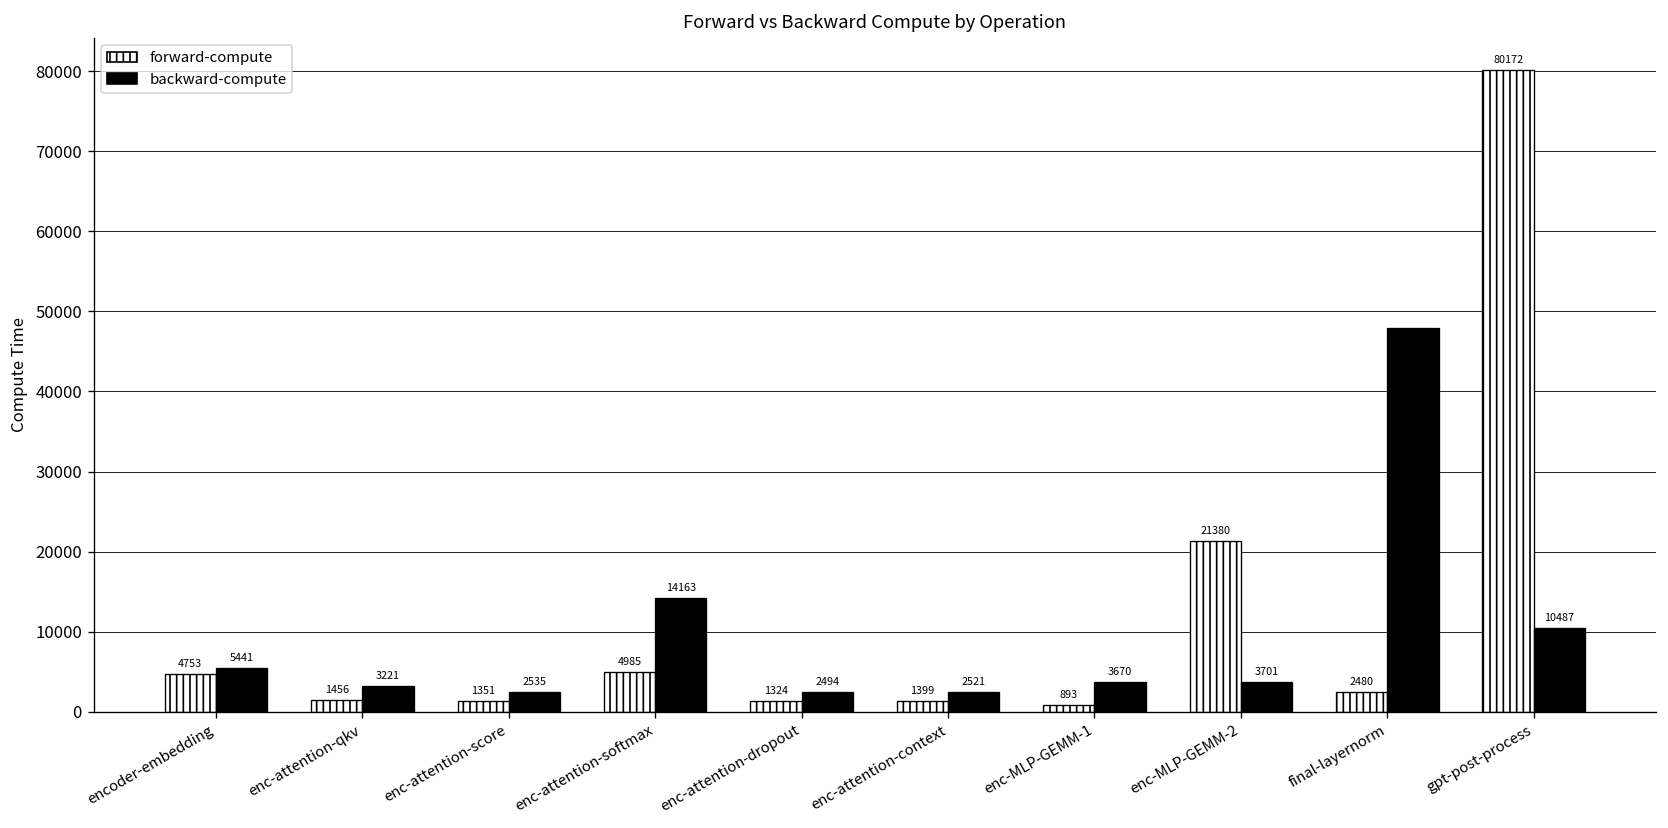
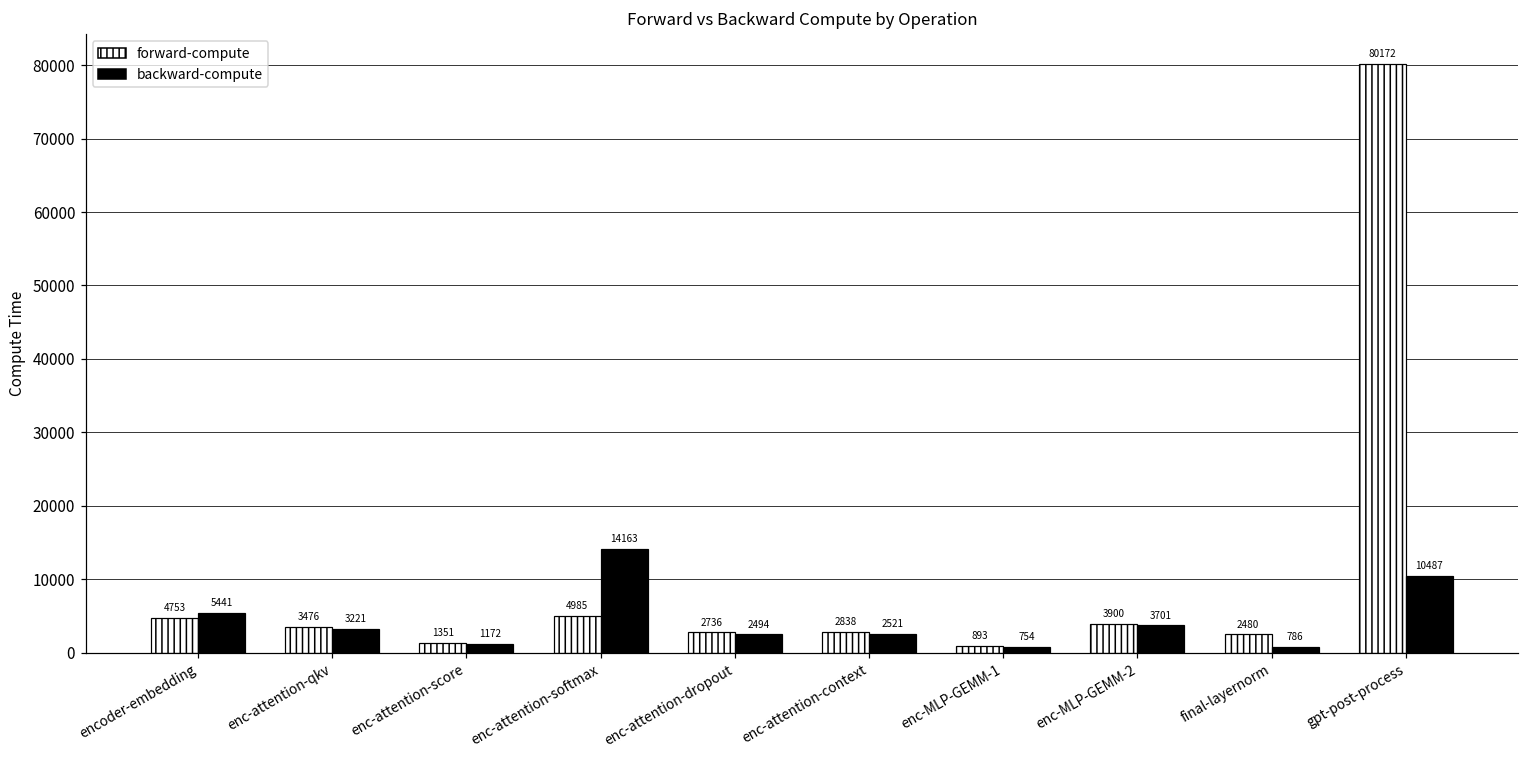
forward-compute, enc-attention-qkv: 1456 -> 3476
backward-compute, enc-attention-score: 2535 -> 1172
forward-compute, enc-attention-dropout: 1324 -> 2736
forward-compute, enc-attention-context: 1399 -> 2838
backward-compute, enc-MLP-GEMM-1: 3670 -> 754
forward-compute, enc-MLP-GEMM-2: 21380 -> 3900
backward-compute, final-layernorm: 48000 -> 1000
